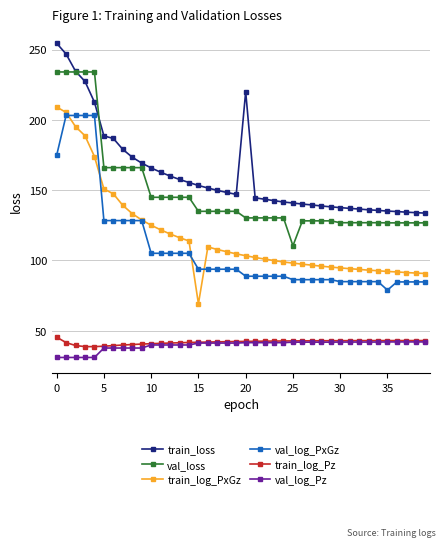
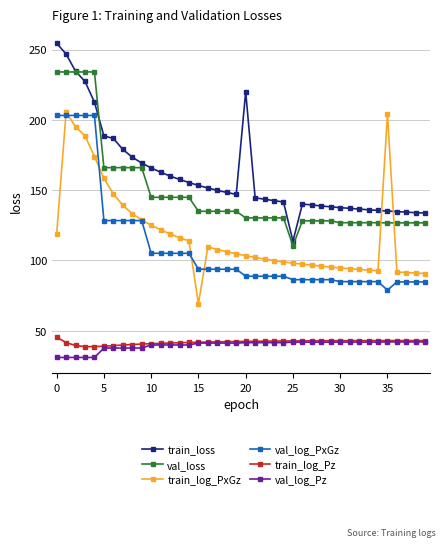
train_log_PxGz, 0: 209 -> 119
val_log_PxGz, 0: 175 -> 203
train_log_PxGz, 5: 151 -> 158
train_loss, 25: 141 -> 114
train_log_PxGz, 35: 92 -> 204
